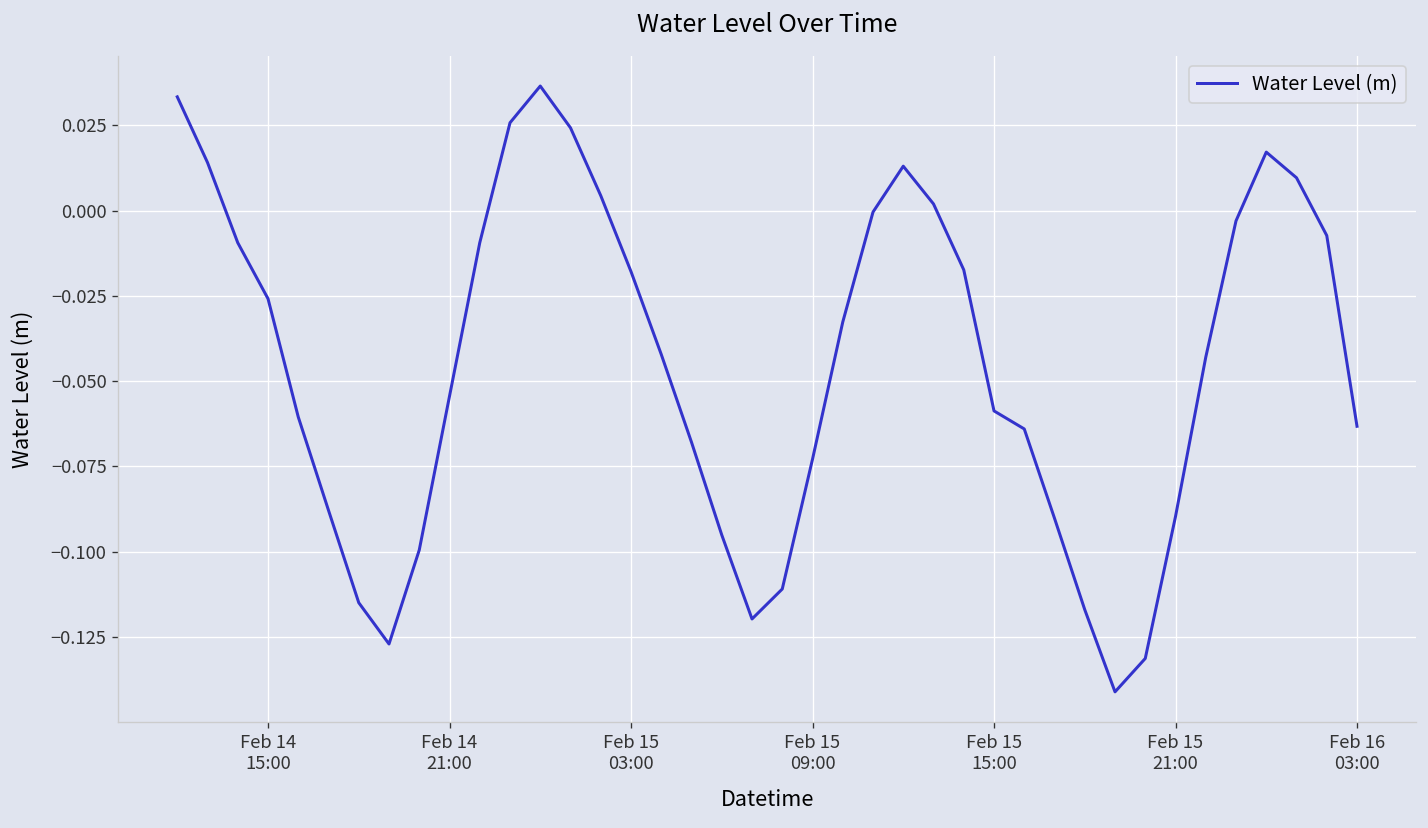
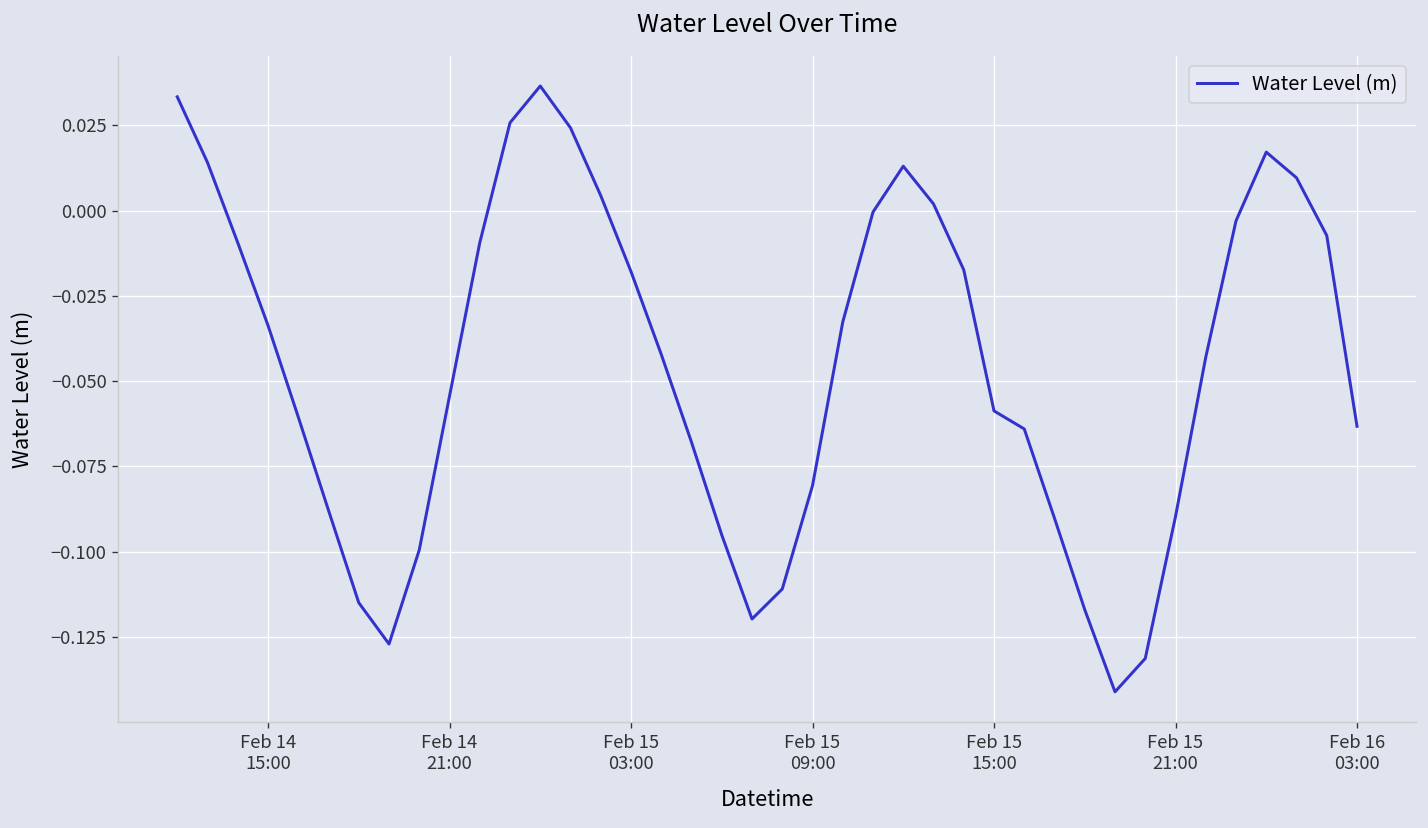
Feb 14 15:00: -0.026 -> -0.034
Feb 15 09:00: -0.073 -> -0.081
